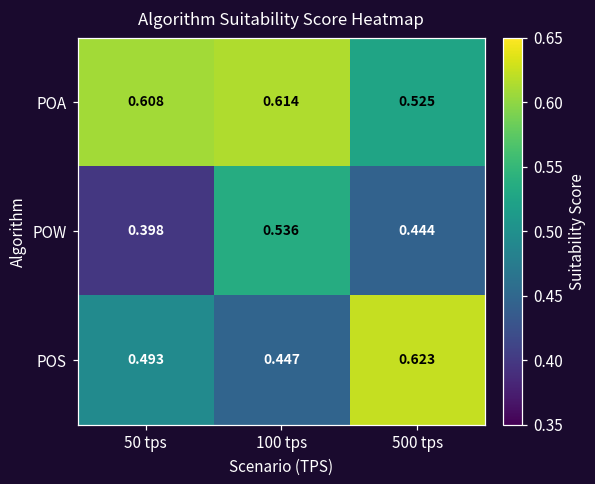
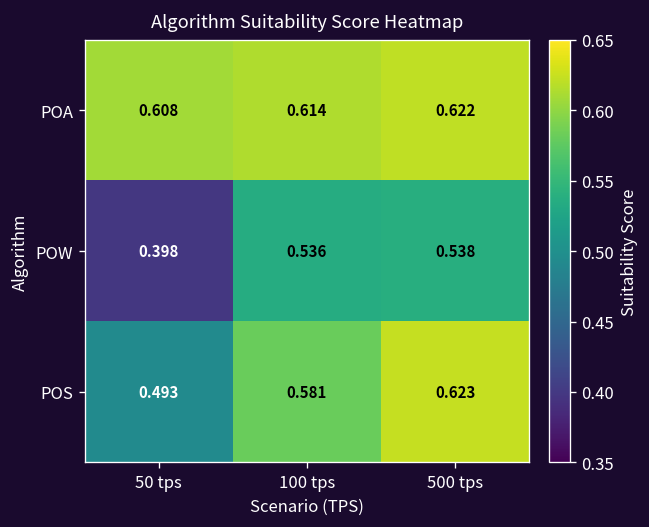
POA, 500 tps: 0.525 -> 0.622
POW, 500 tps: 0.444 -> 0.538
POS, 100 tps: 0.447 -> 0.581
